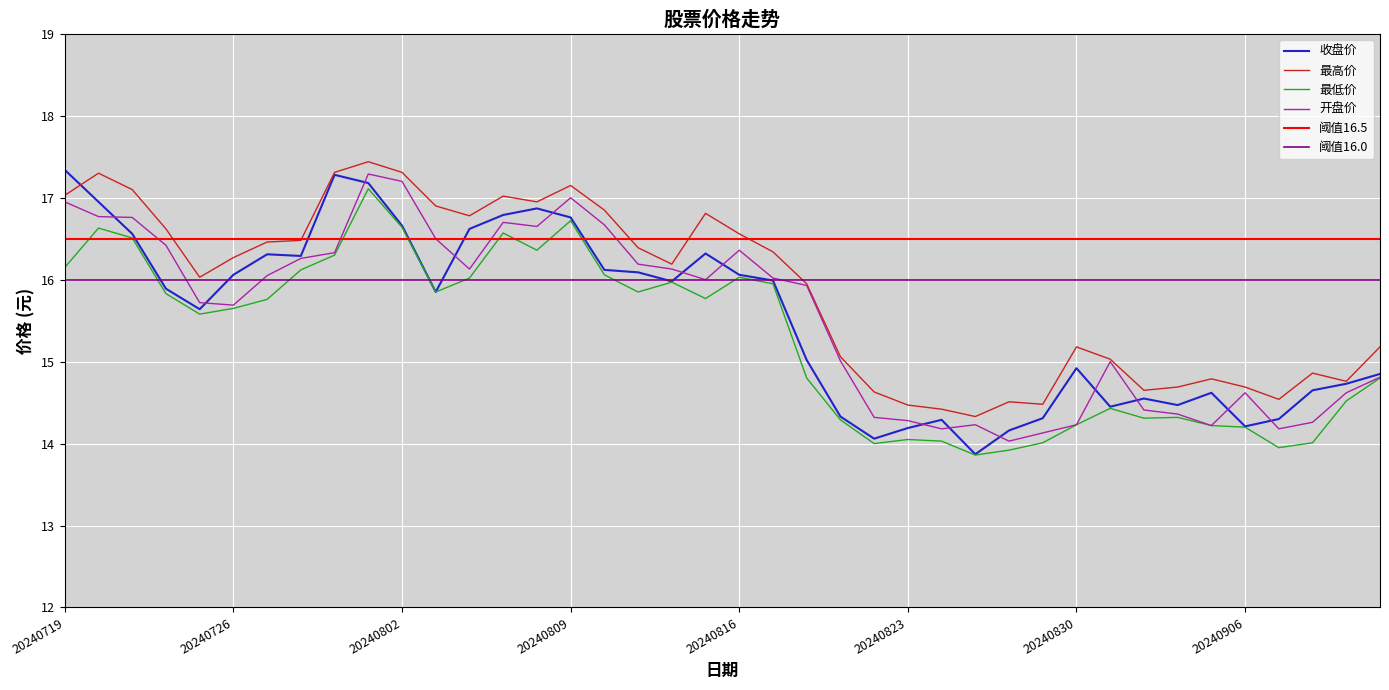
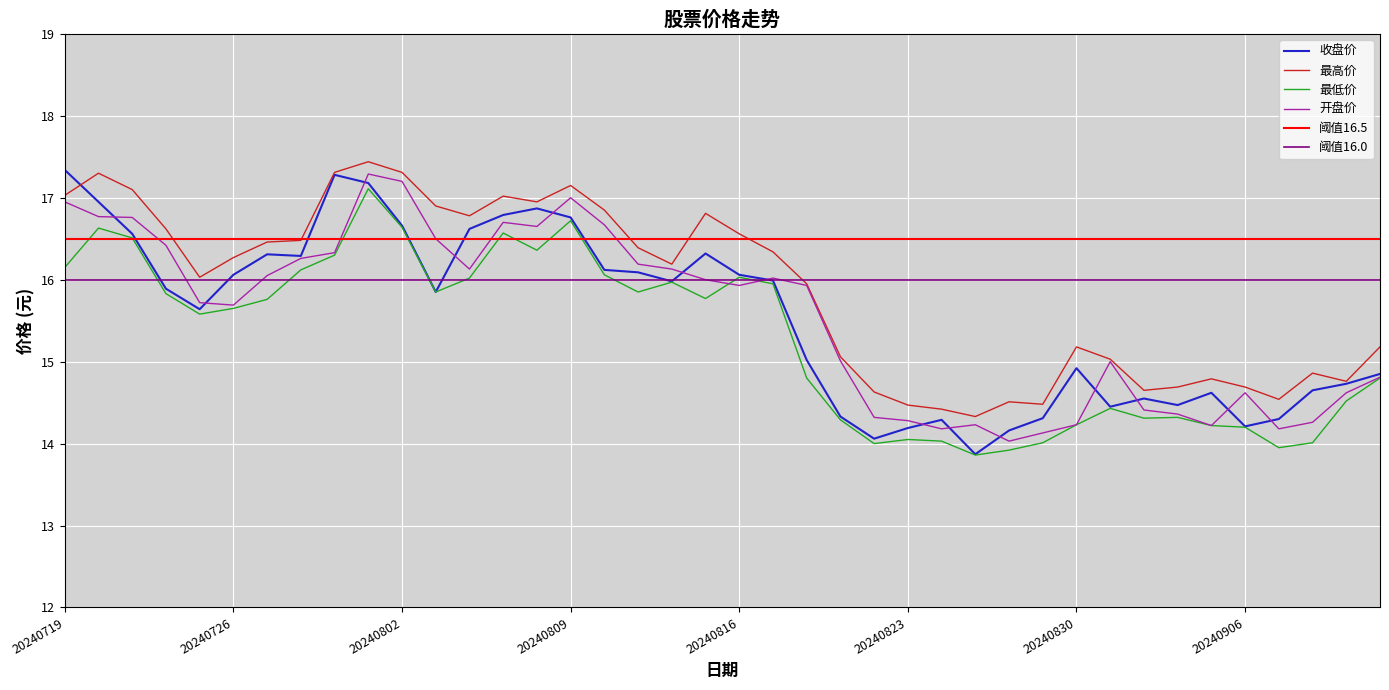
开盘价, 20240816: 16.4 -> 15.9
